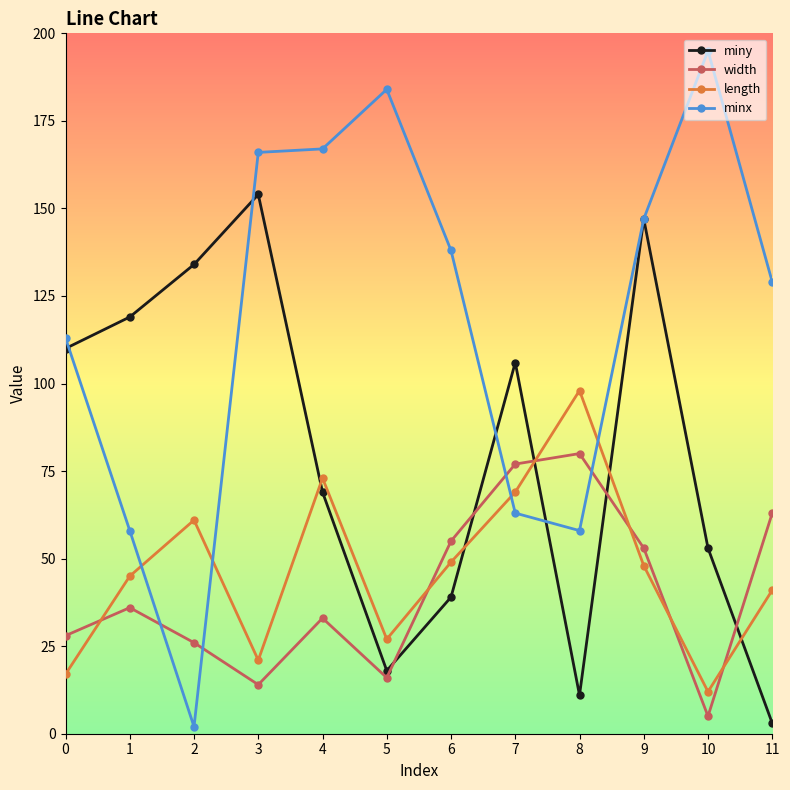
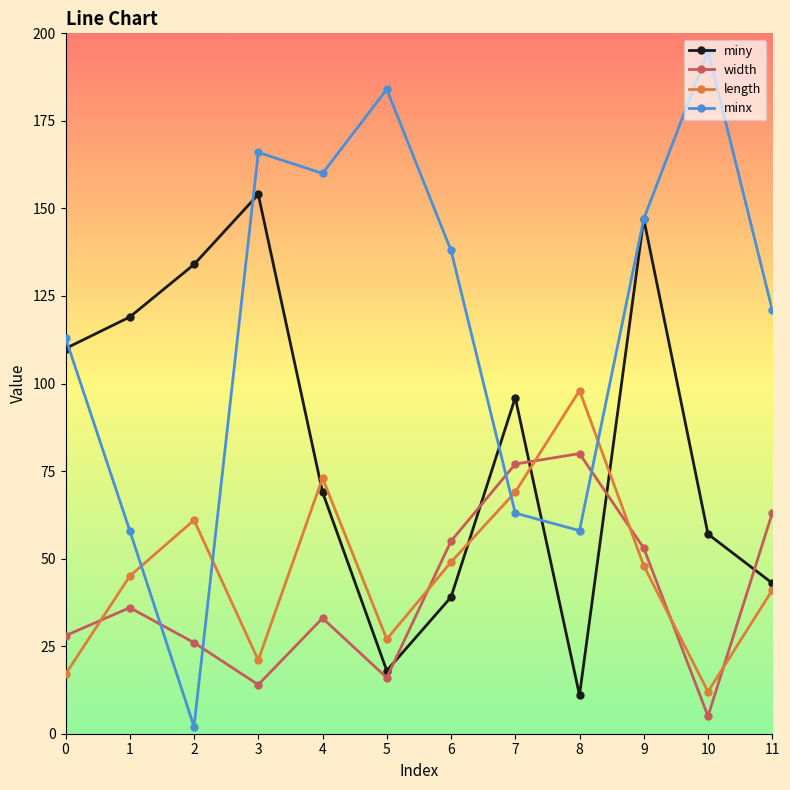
minx, 4: 167 -> 160
miny, 7: 106 -> 96
miny, 10: 53 -> 57
miny, 11: 3 -> 43
minx, 11: 129 -> 121
